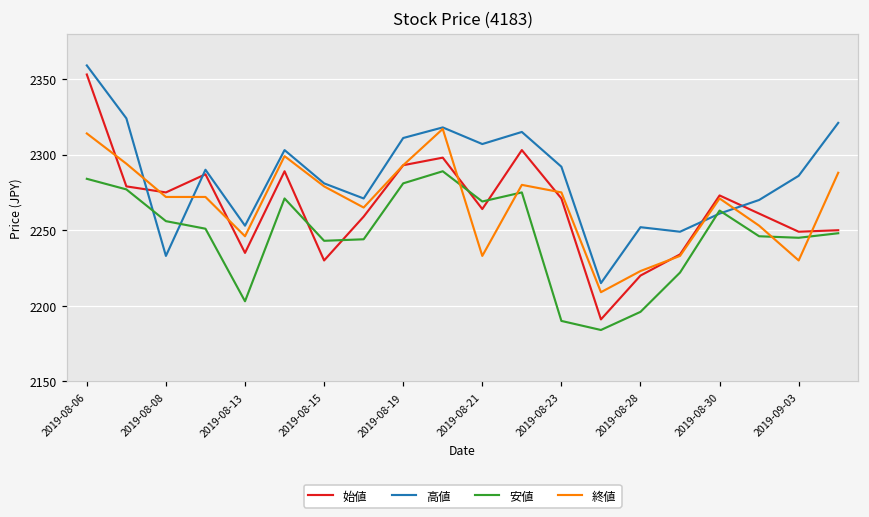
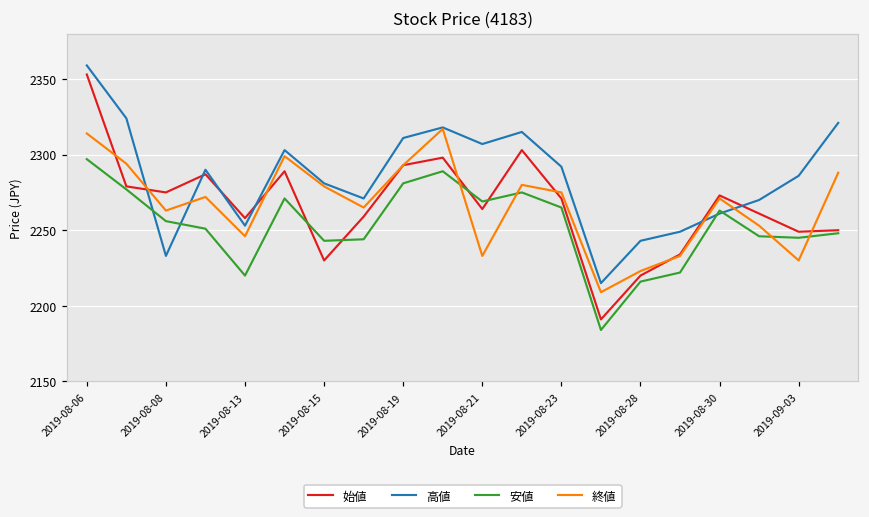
安値, 2019-08-06: 2284 -> 2297
終値, 2019-08-08: 2272 -> 2263
始値, 2019-08-13: 2235 -> 2258
安値, 2019-08-13: 2203 -> 2220
安値, 2019-08-23: 2190 -> 2265
高値, 2019-08-28: 2252 -> 2243
安値, 2019-08-28: 2196 -> 2216
